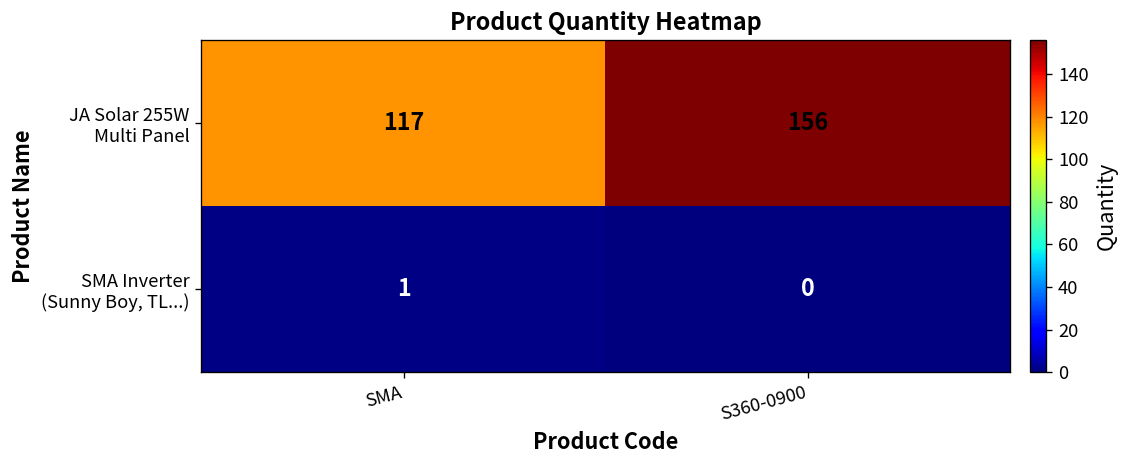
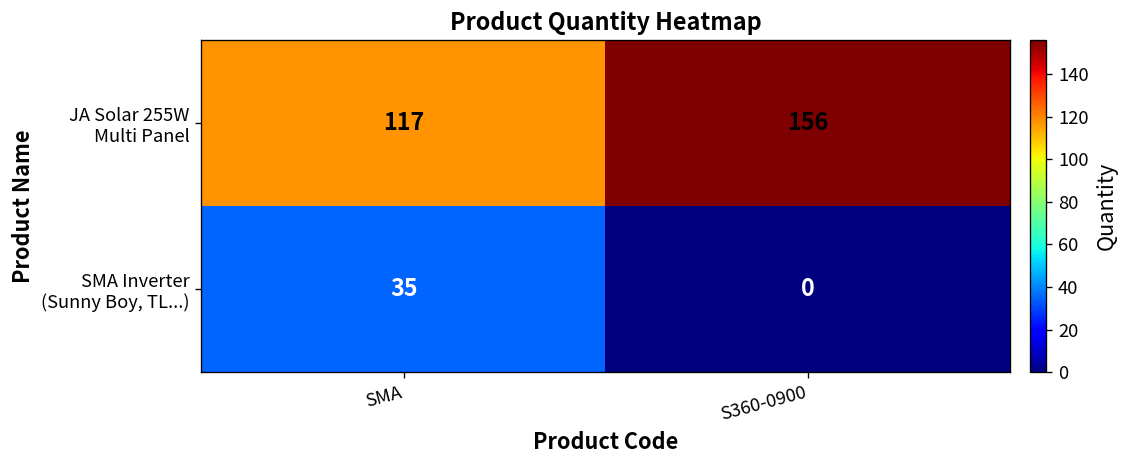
SMA Inverter (Sunny Boy, TL...), SMA: 1 -> 35
